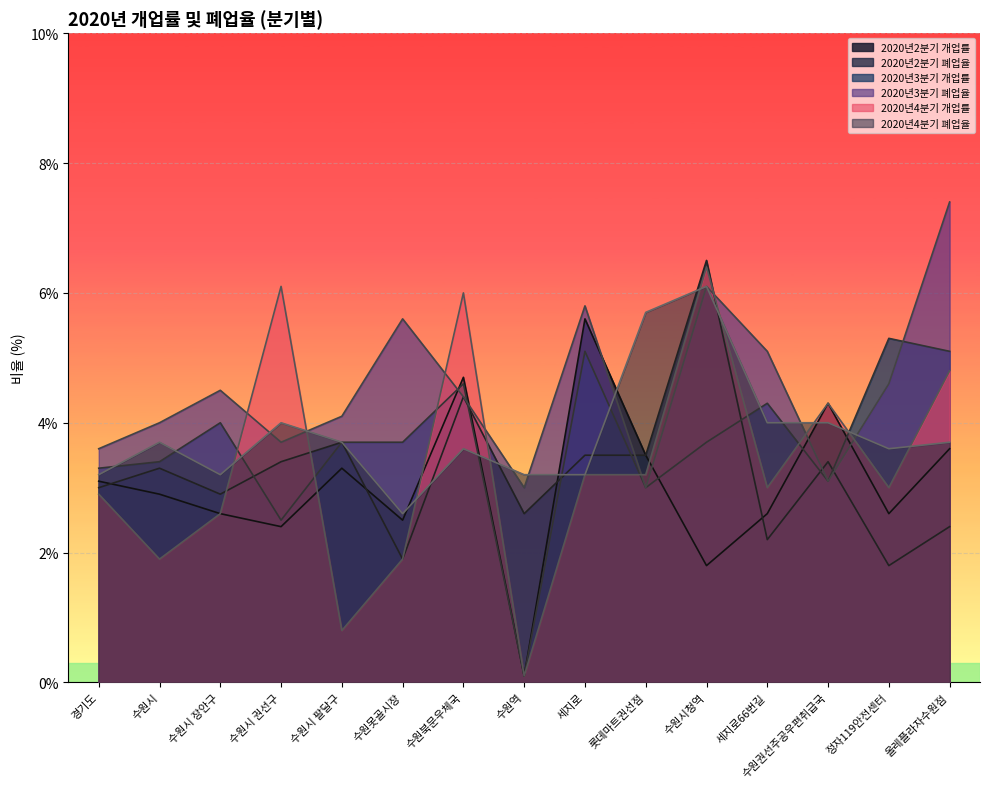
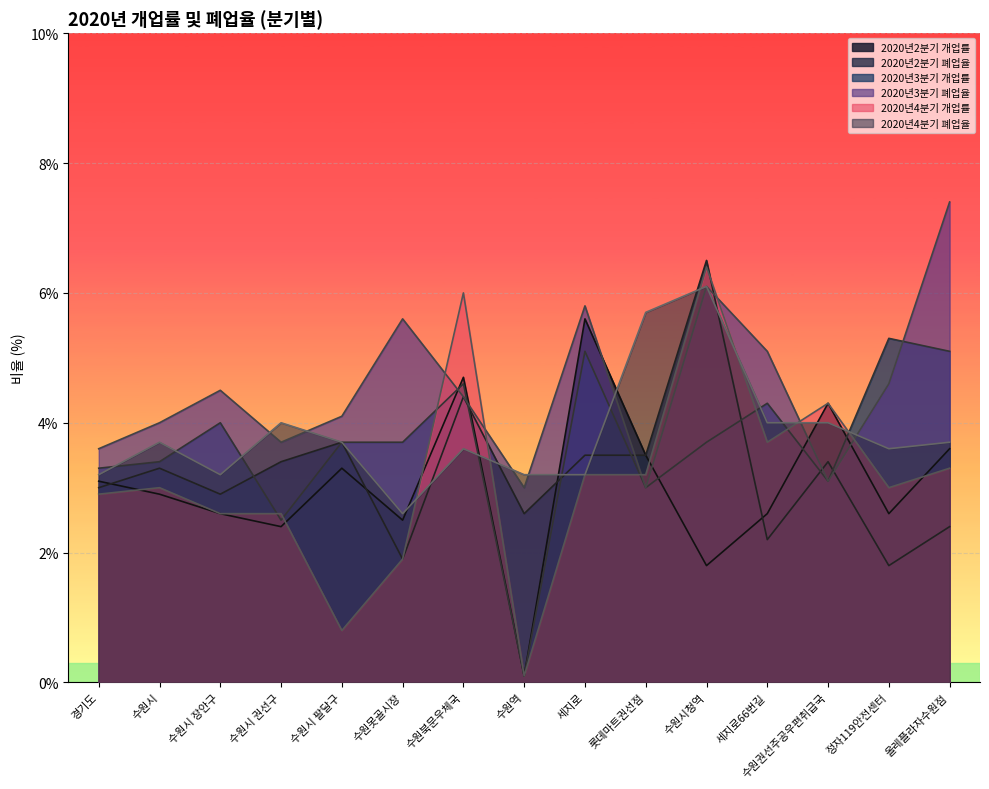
2020년4분기 개업률, 수원시: 1.9% -> 3.0%
2020년4분기 개업률, 수원시 권선구: 6.1% -> 2.6%
2020년4분기 개업률, 세지로66번길: 3.0% -> 3.7%
2020년4분기 개업률, 올레플라자수원점: 4.8% -> 3.3%
